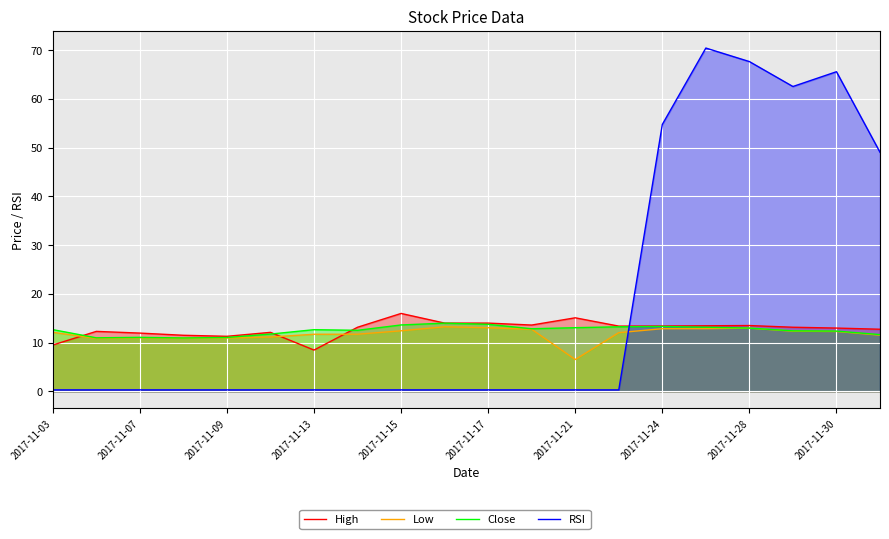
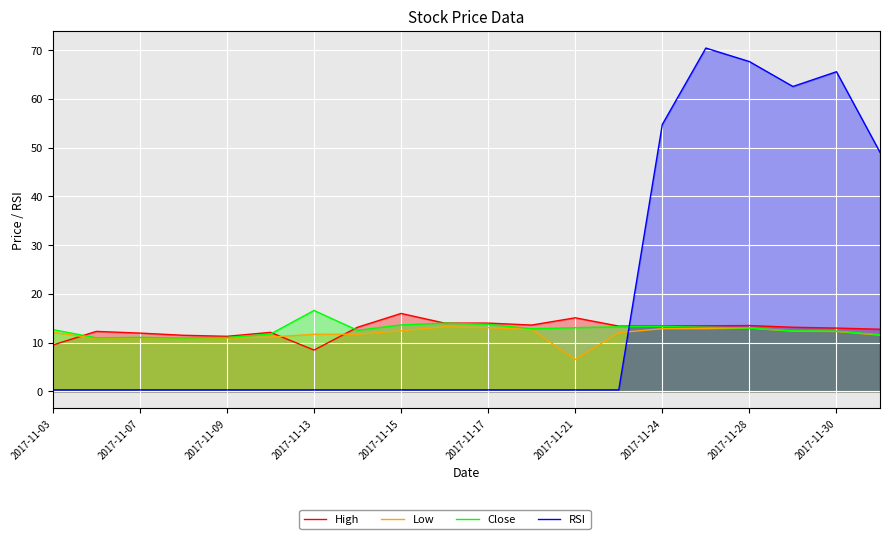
Close, 2017-11-13: 13 -> 17
